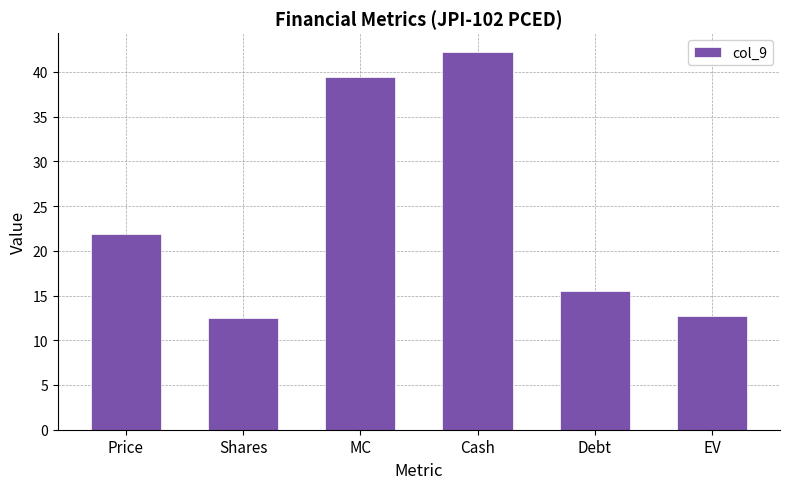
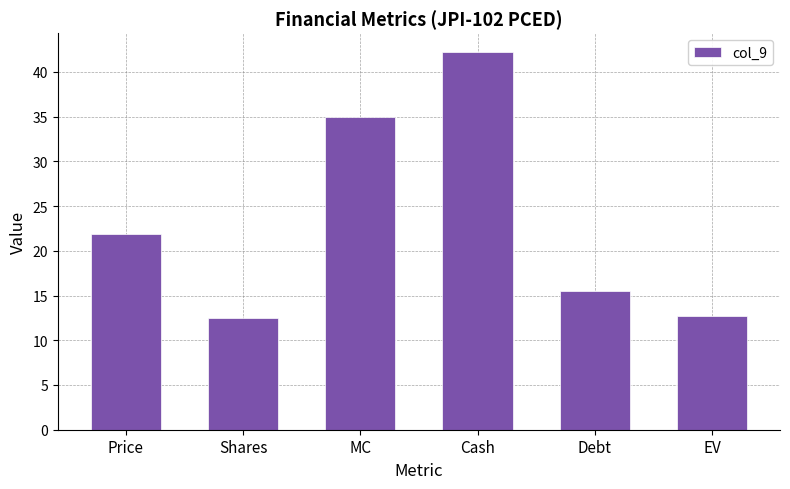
MC: 39 -> 35
